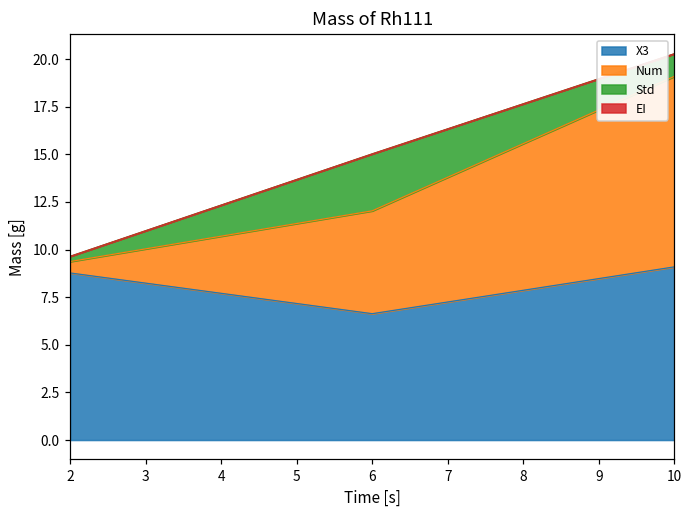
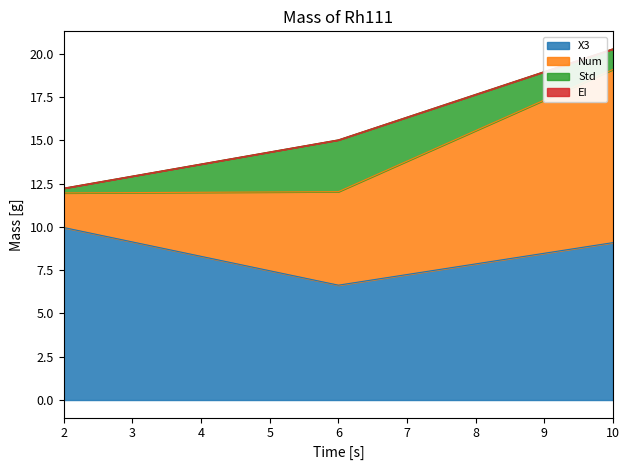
X3, 2: 8.8 -> 10.0
Num, 2: 0.6 -> 2.0
